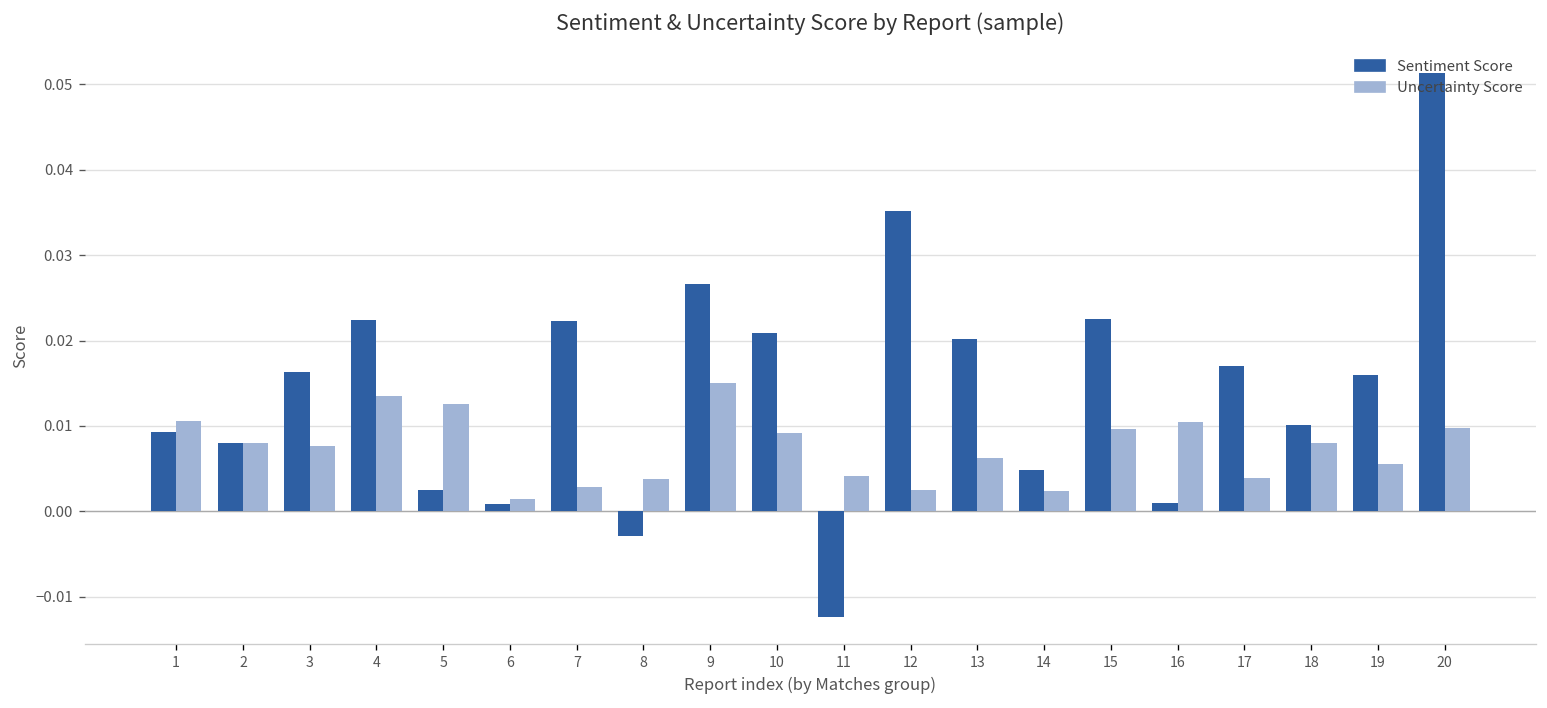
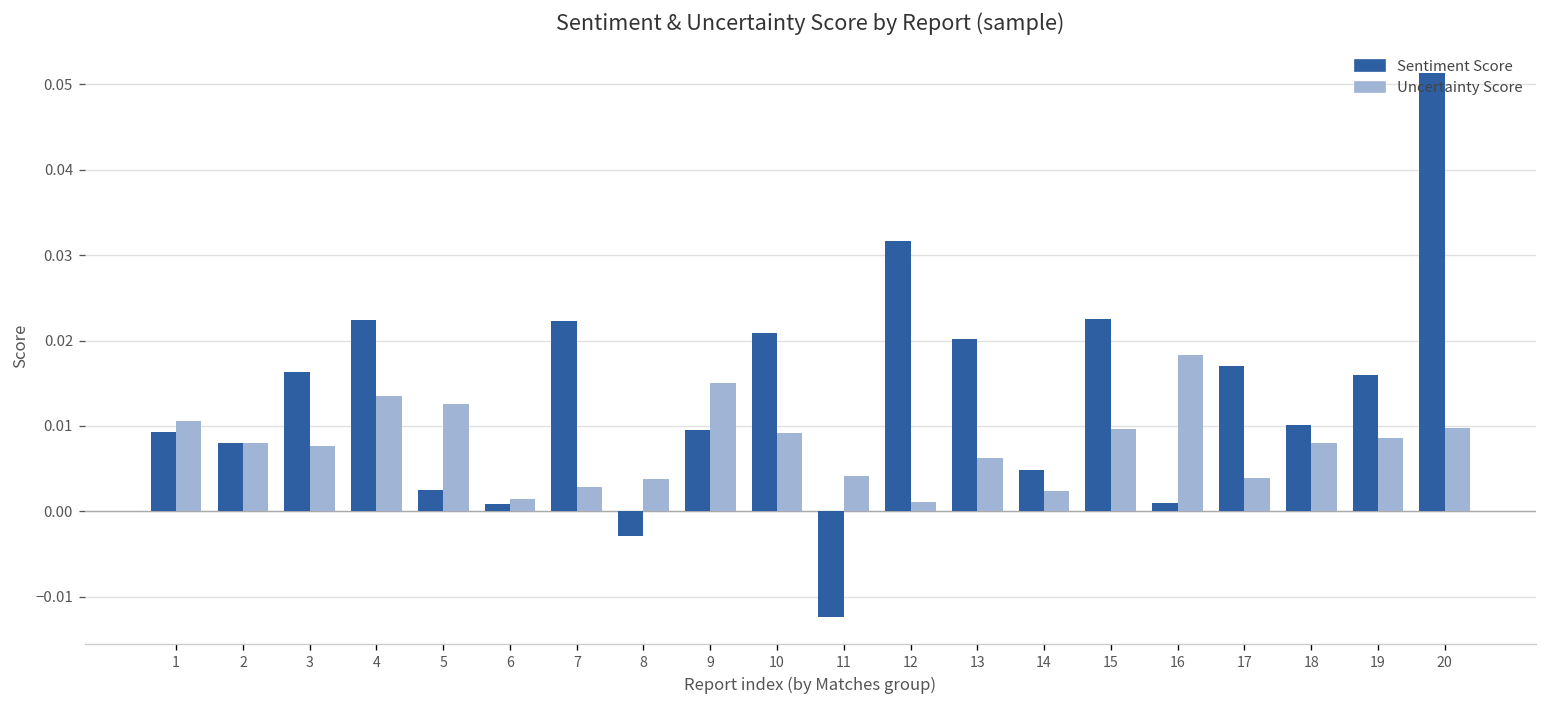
Sentiment Score, 9: 0.027 -> 0.010
Sentiment Score, 12: 0.035 -> 0.032
Uncertainty Score, 12: 0.003 -> 0.001
Uncertainty Score, 16: 0.010 -> 0.018
Uncertainty Score, 19: 0.006 -> 0.009
